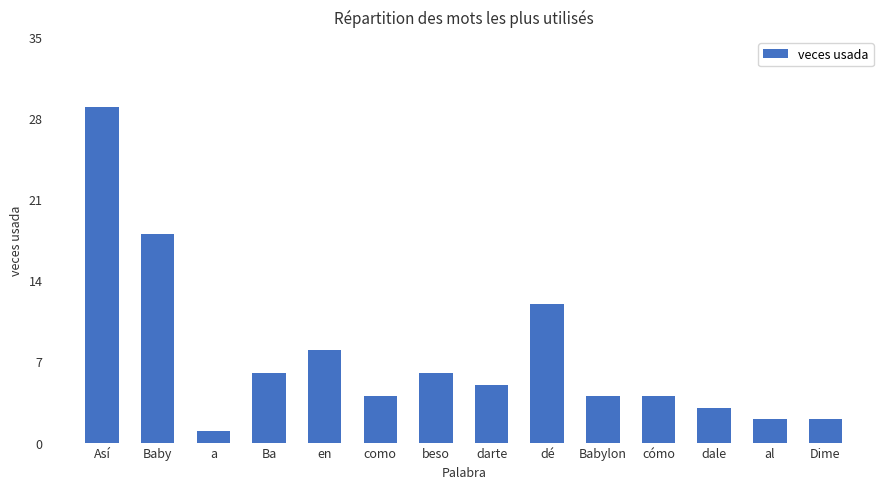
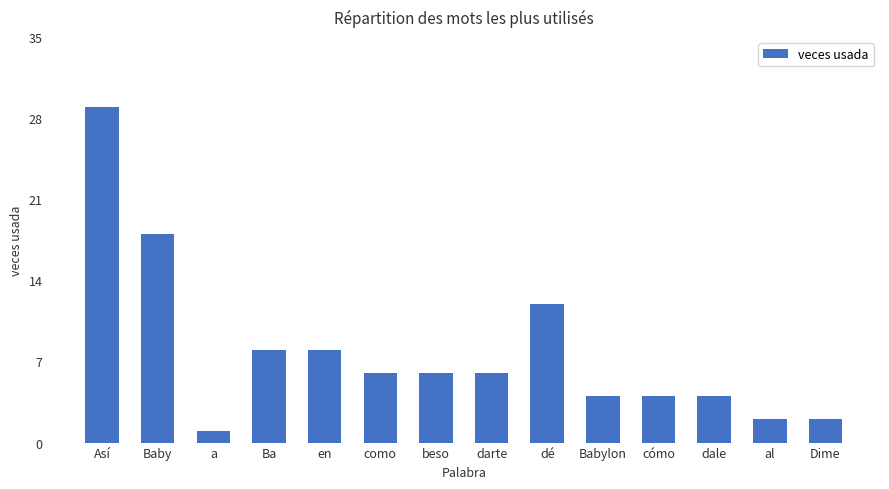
Ba: 6 -> 8
como: 4 -> 6
darte: 5 -> 6
dale: 3 -> 4
